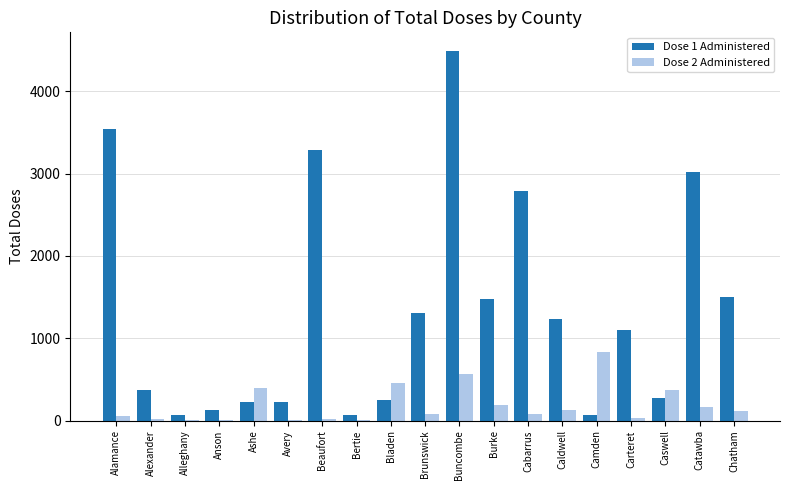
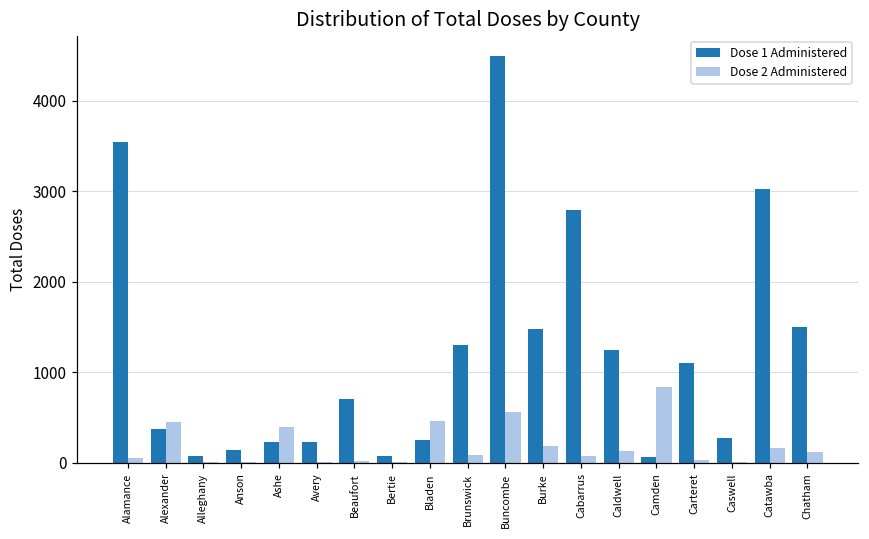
Dose 2 Administered, Alexander: 0 -> 400
Dose 1 Administered, Beaufort: 3300 -> 700
Dose 2 Administered, Caswell: 400 -> 0
